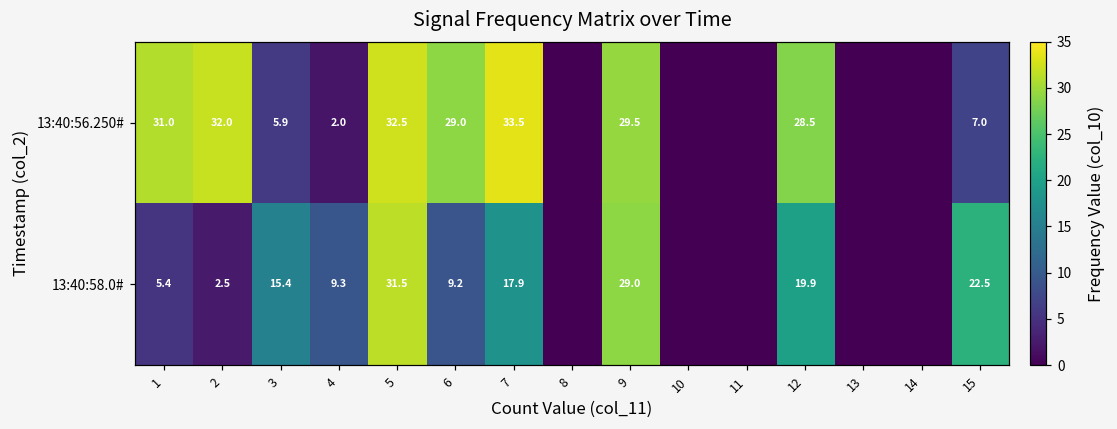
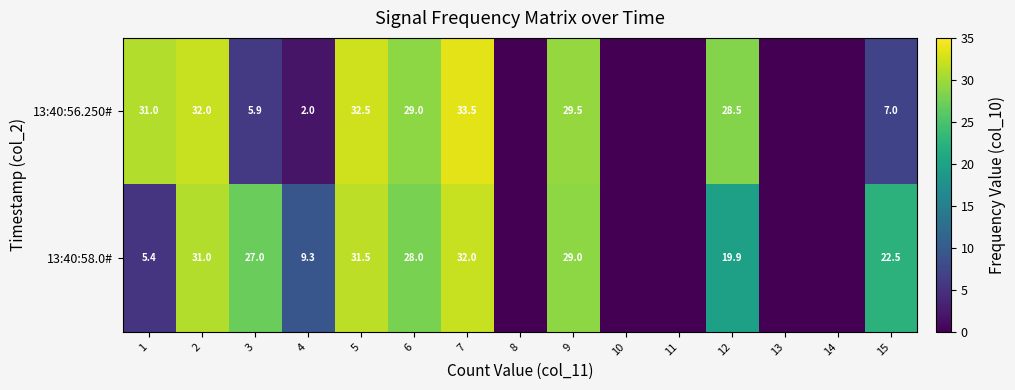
13:40:58.0#, 2: 2.5 -> 31.0
13:40:58.0#, 3: 15.4 -> 27.0
13:40:58.0#, 6: 9.2 -> 28.0
13:40:58.0#, 7: 17.9 -> 32.0
